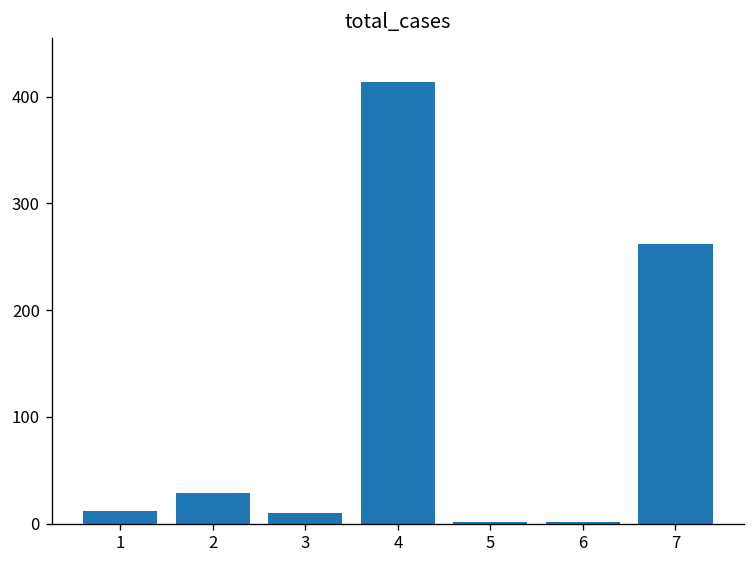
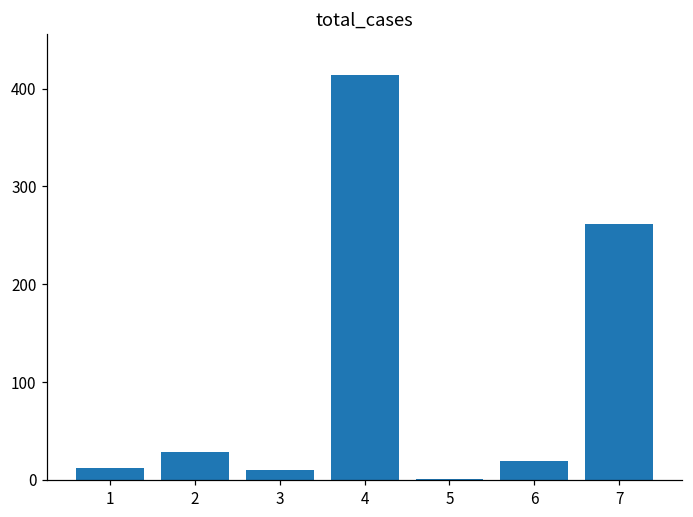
6: 0 -> 20
